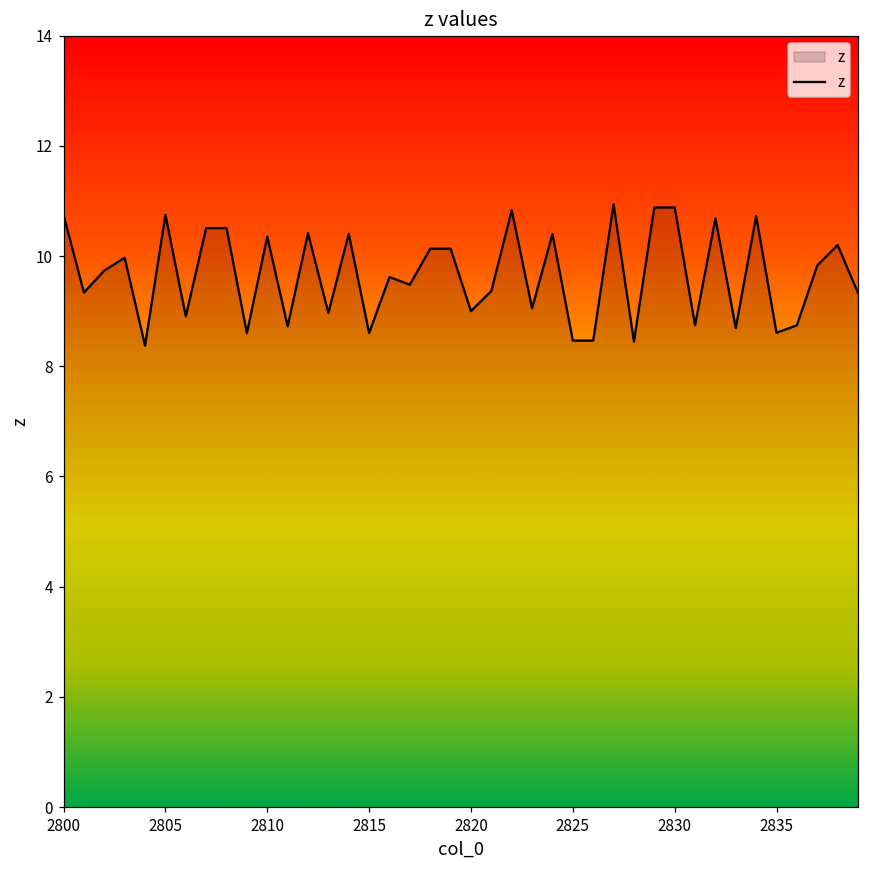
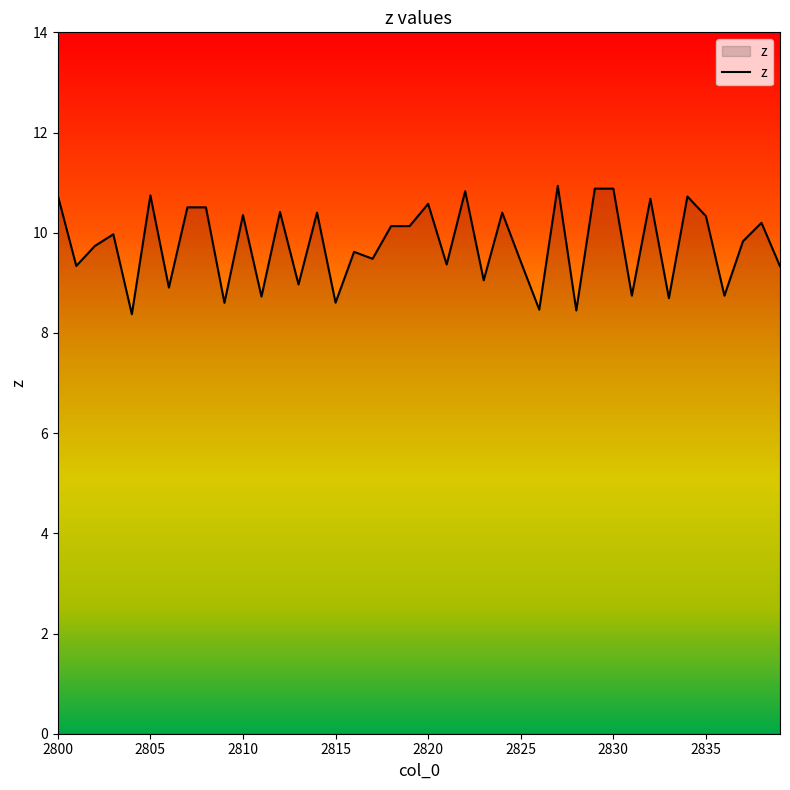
2820: 9.0 -> 10.6
2825: 8.5 -> 9.4
2835: 8.6 -> 10.3
